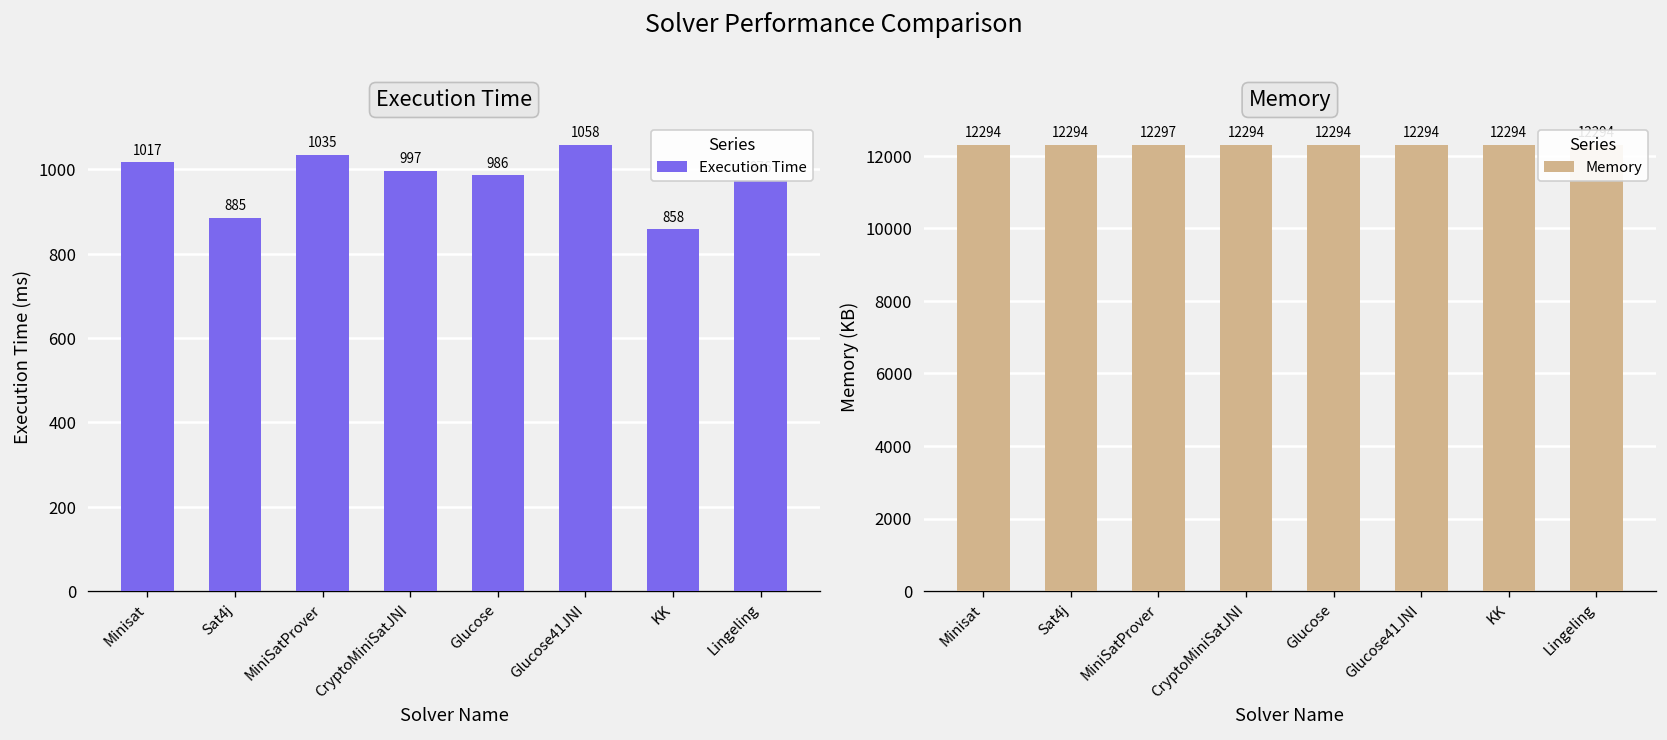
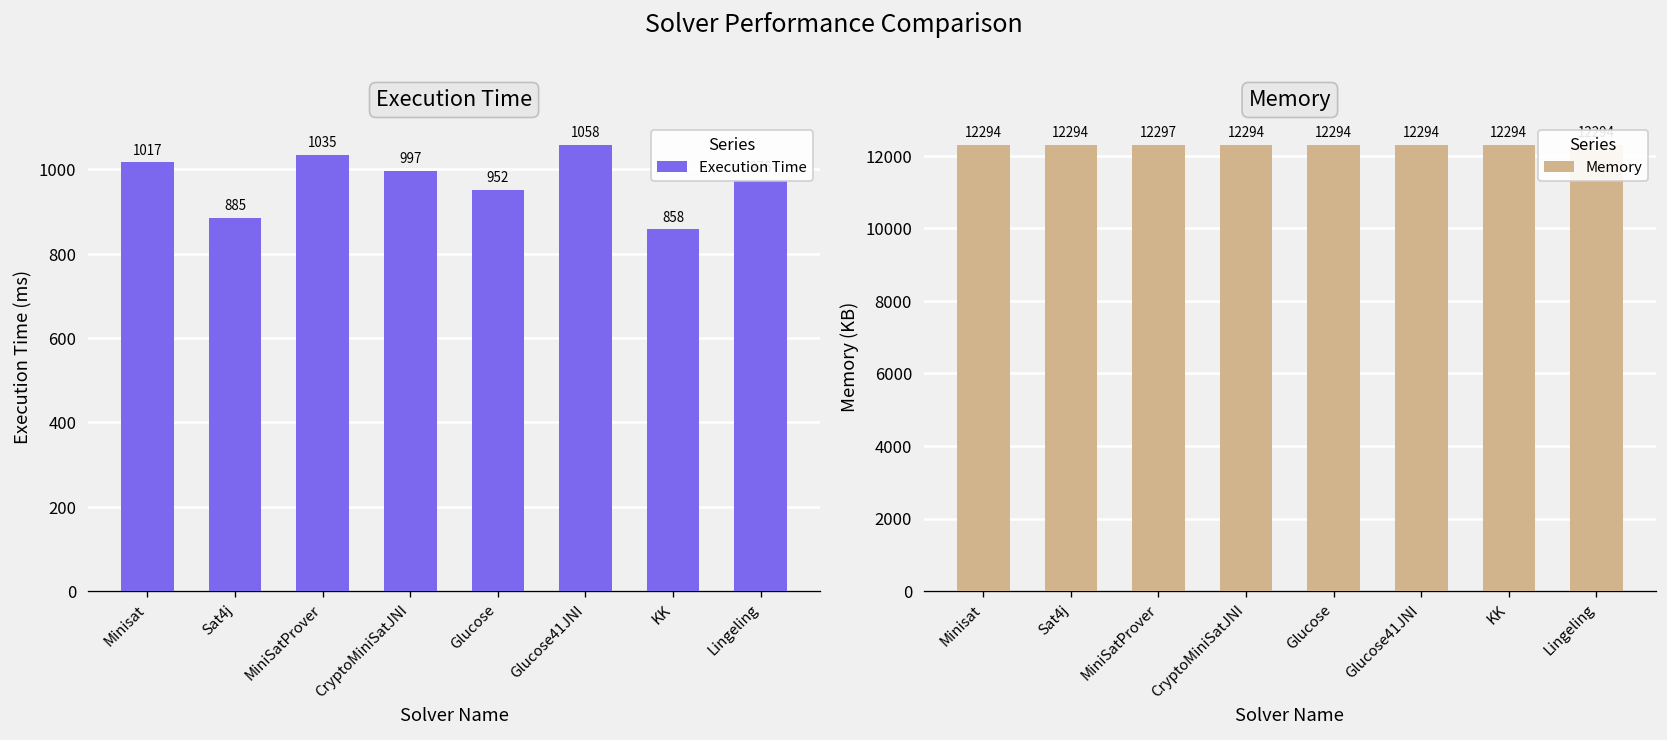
Execution Time, Glucose: 986 -> 952
